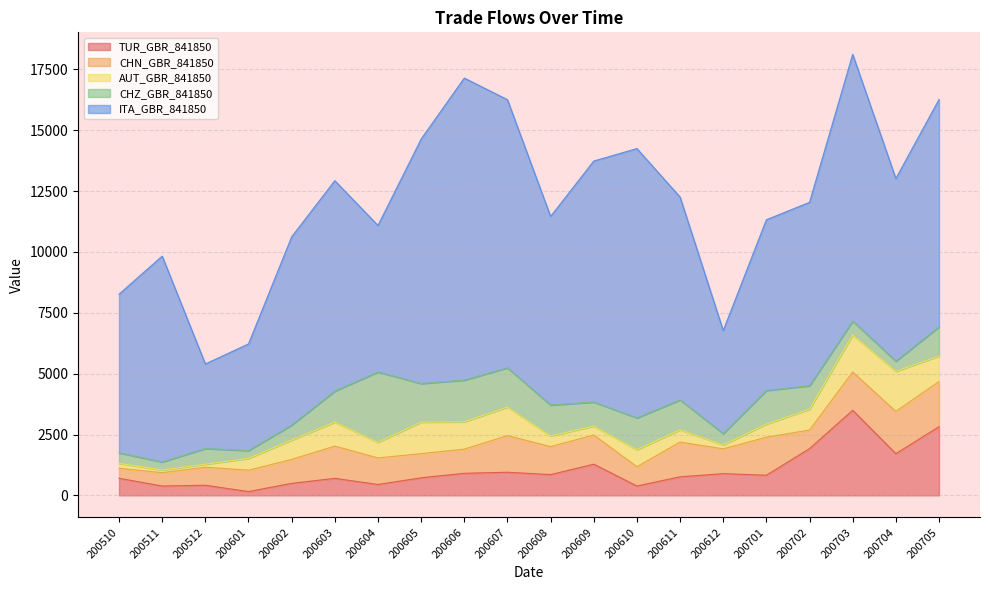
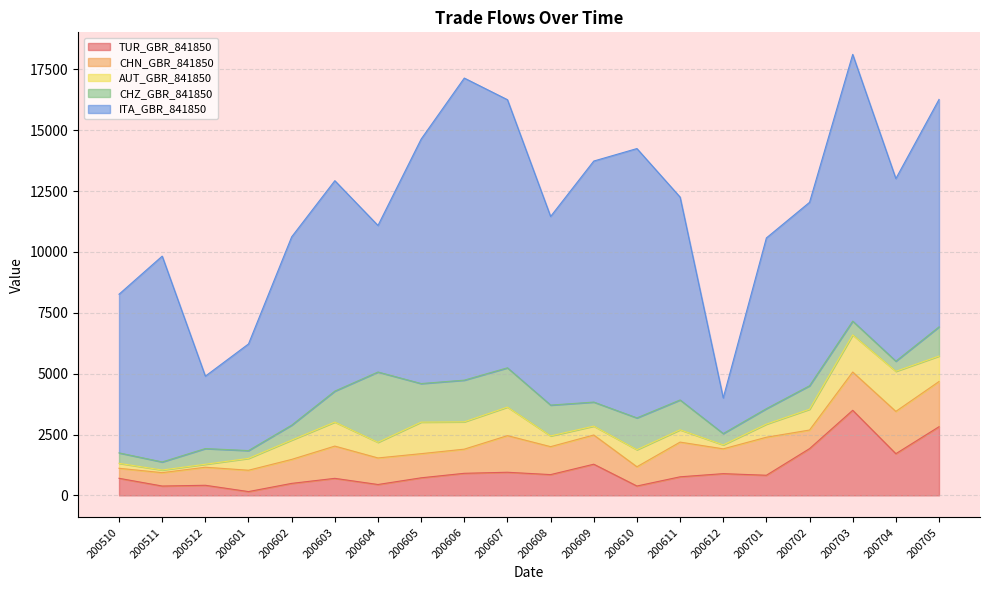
ITA_GBR_841850, 200512: 3500 -> 3000
ITA_GBR_841850, 200612: 4200 -> 1500
CHZ_GBR_841850, 200701: 1400 -> 600
